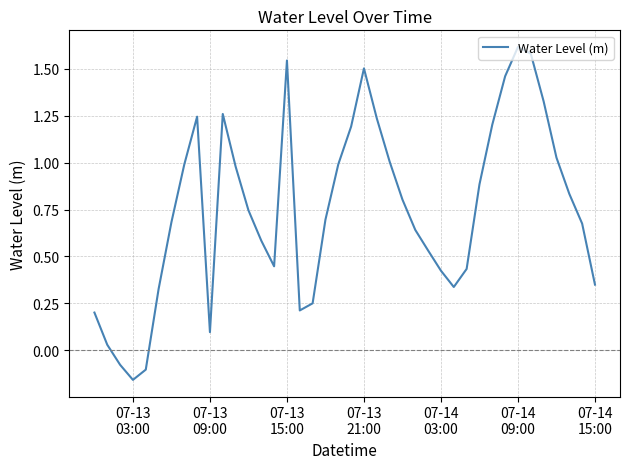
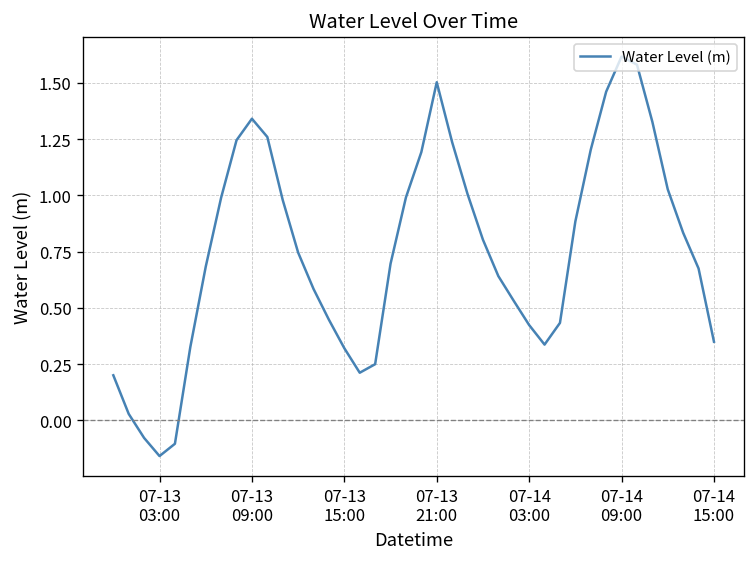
07-13 09:00: 0.10 -> 1.34
07-13 15:00: 1.54 -> 0.32
